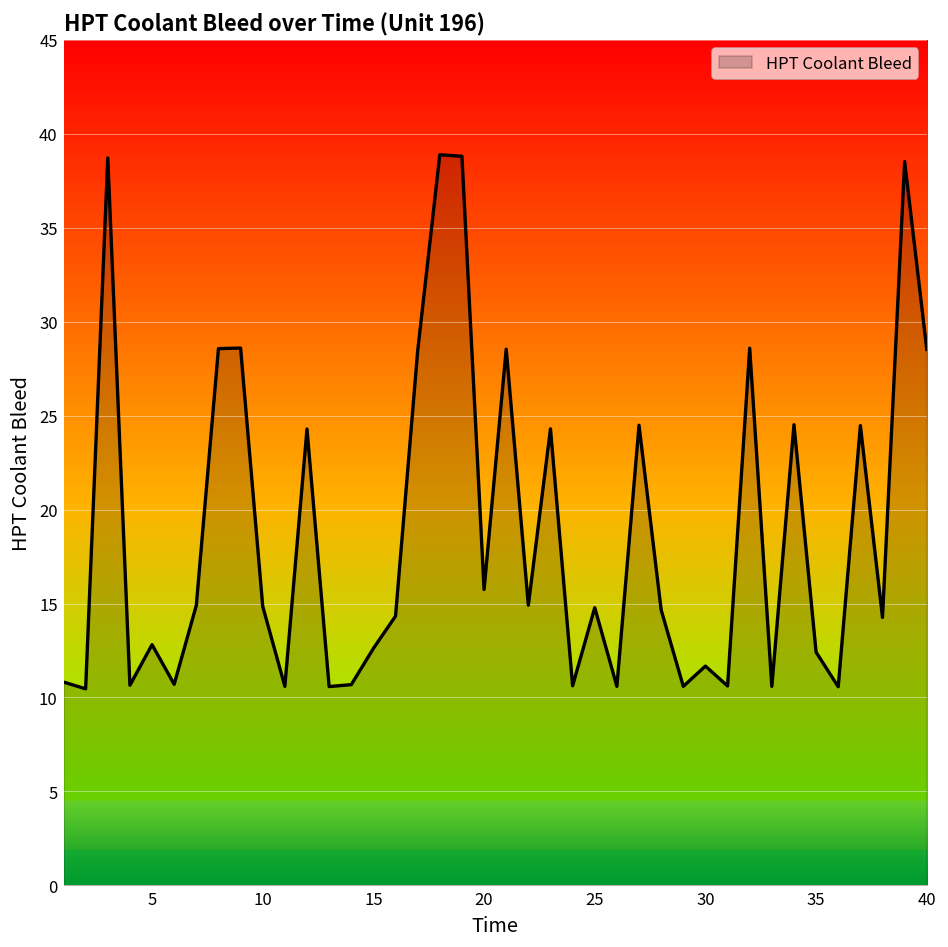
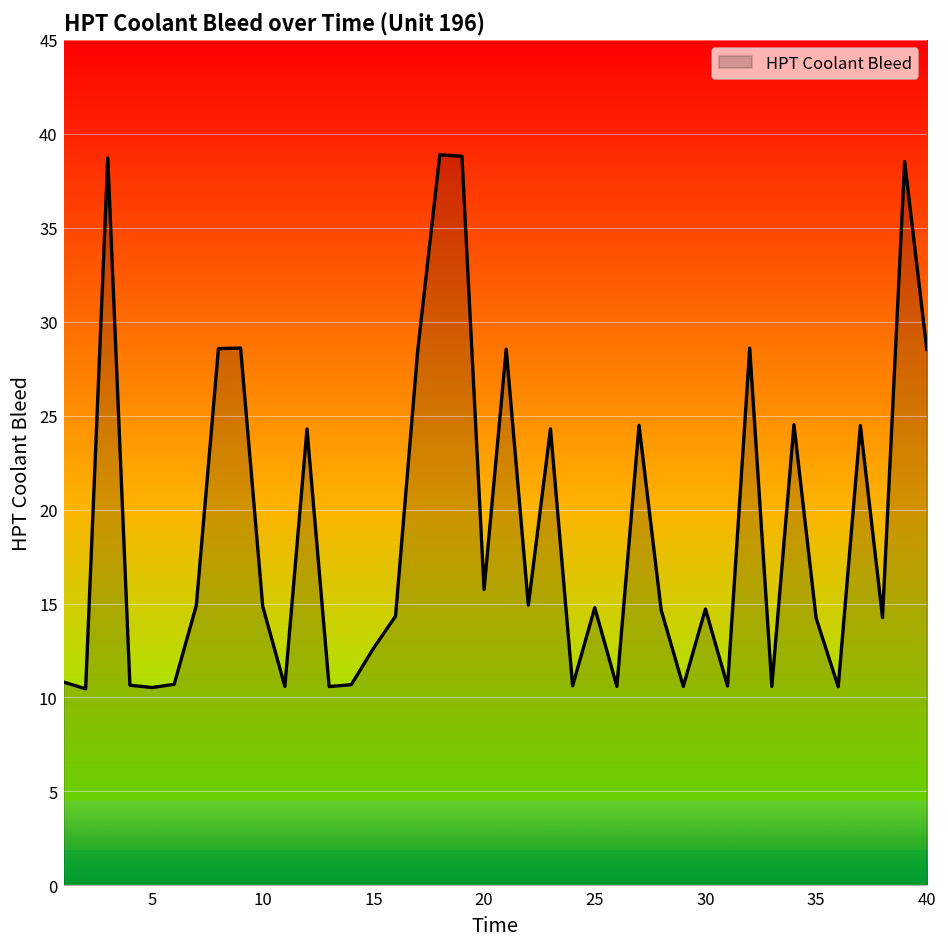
5: 12.8 -> 10.5
30: 11.7 -> 14.7
35: 12.4 -> 14.2
